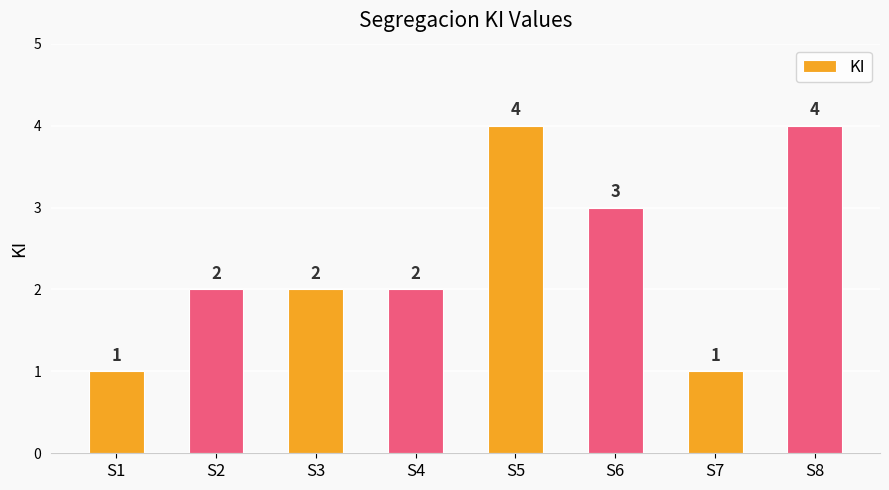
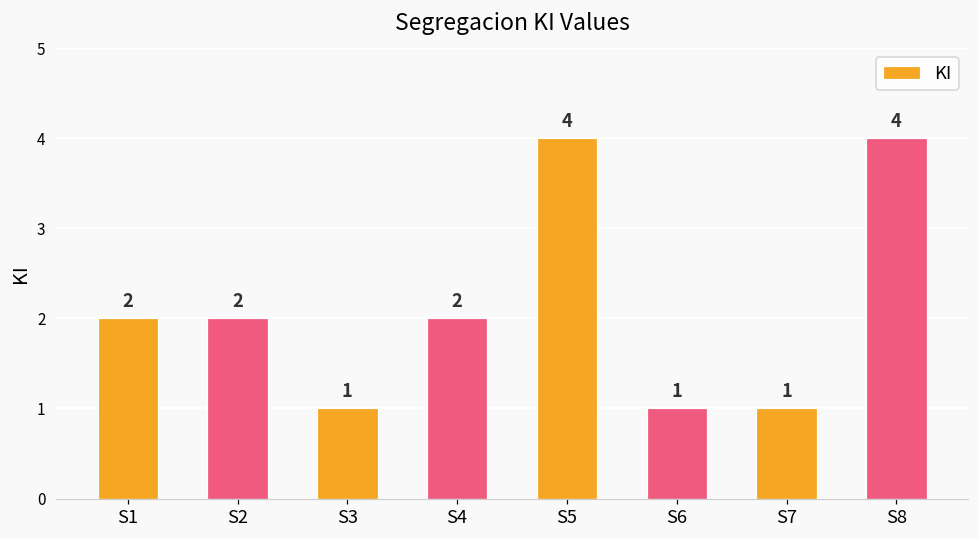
S1: 1 -> 2
S3: 2 -> 1
S6: 3 -> 1
